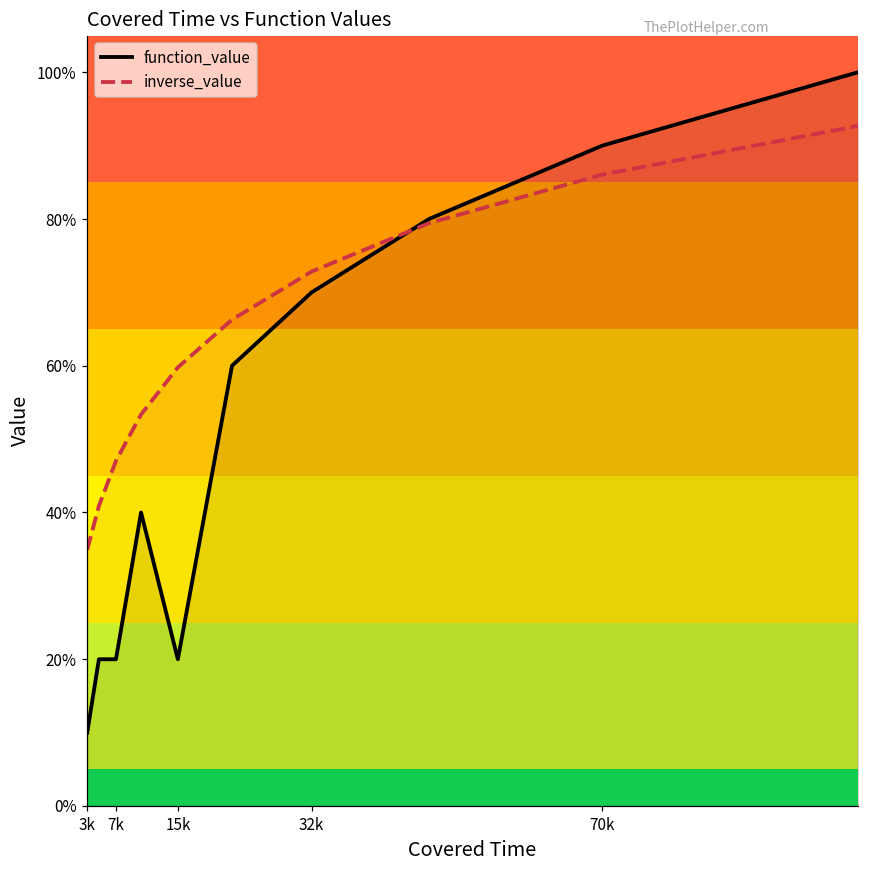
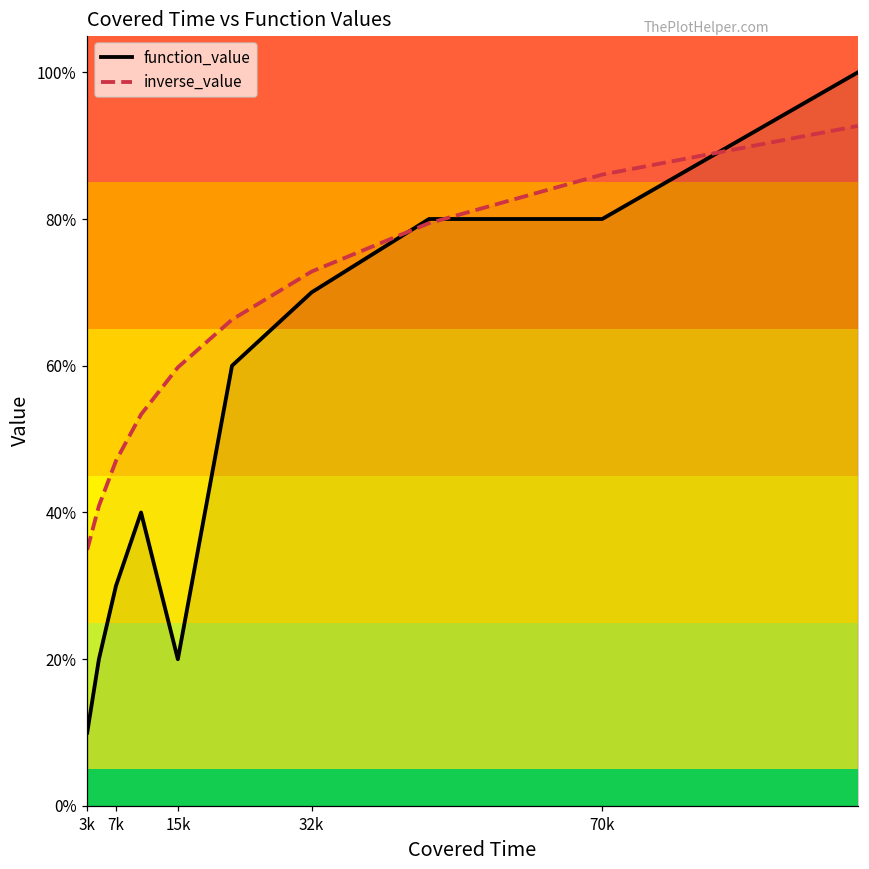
function_value, 7k: 20% -> 30%
function_value, 70k: 90% -> 80%
